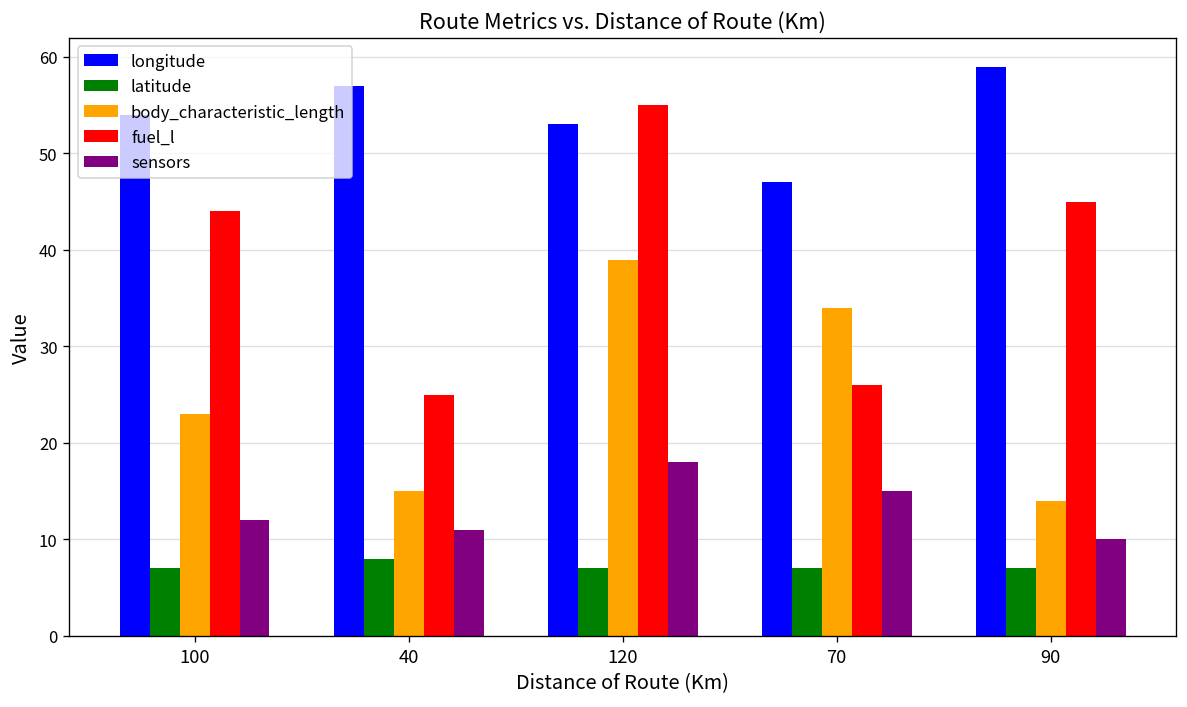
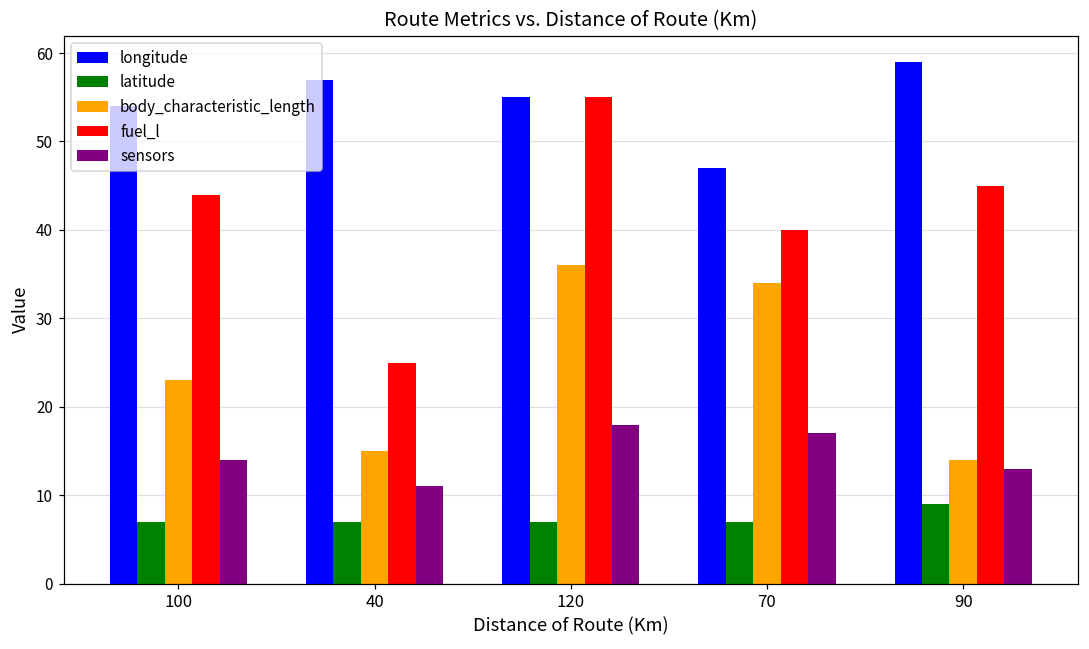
sensors, 100: 12 -> 14
latitude, 40: 8 -> 7
longitude, 120: 53 -> 55
body_characteristic_length, 120: 39 -> 36
fuel_l, 70: 26 -> 40
sensors, 70: 15 -> 17
latitude, 90: 7 -> 9
sensors, 90: 10 -> 13
